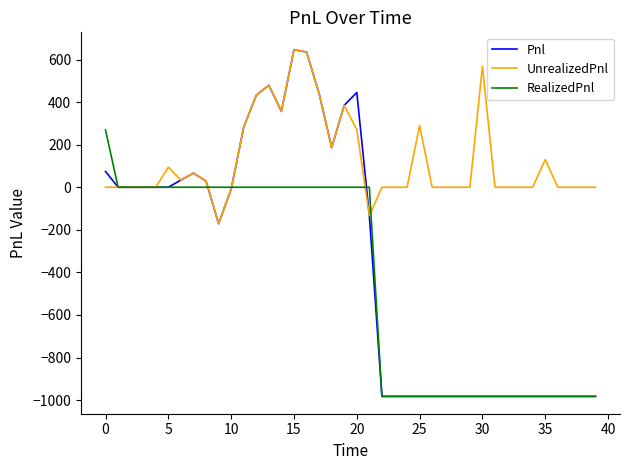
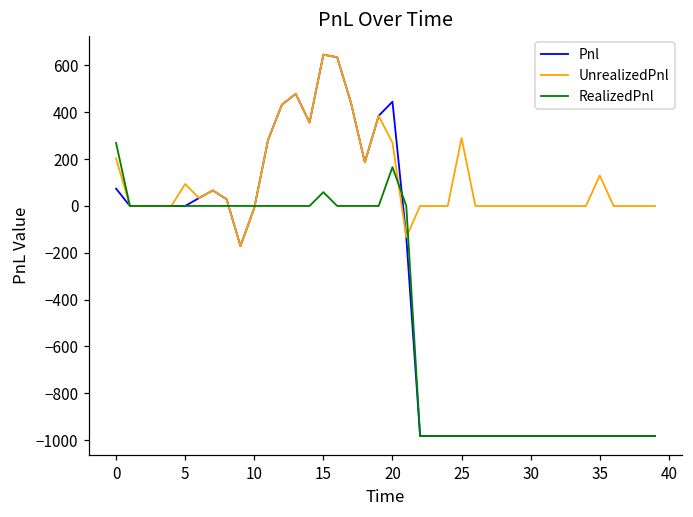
UnrealizedPnl, 0: 0 -> 200
RealizedPnl, 15: 0 -> 60
RealizedPnl, 20: 0 -> 170
UnrealizedPnl, 30: 570 -> 0
